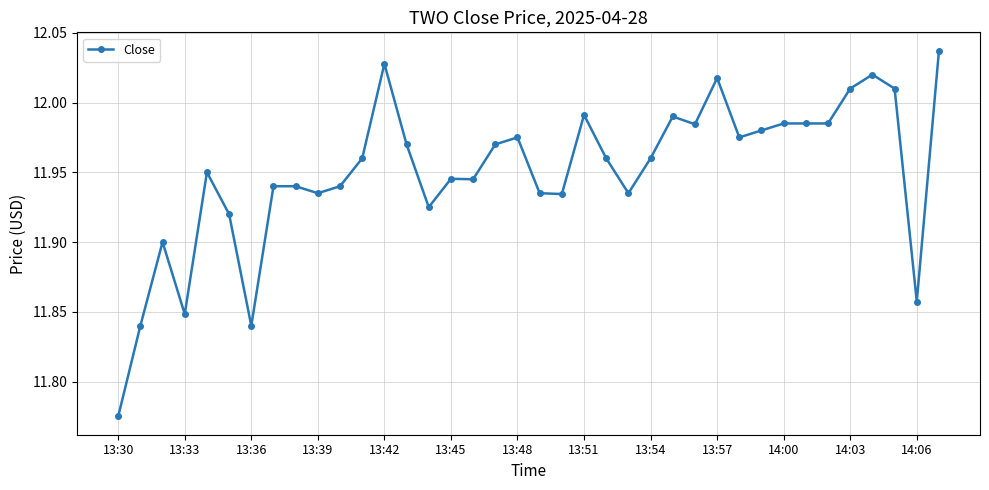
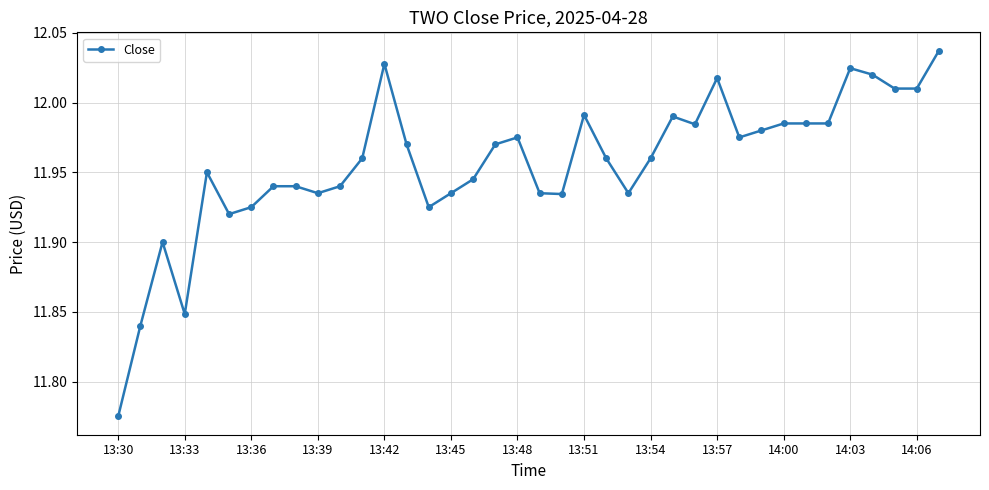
13:36: 11.840 -> 11.925
13:45: 11.945 -> 11.935
14:03: 12.010 -> 12.025
14:06: 11.857 -> 12.010
